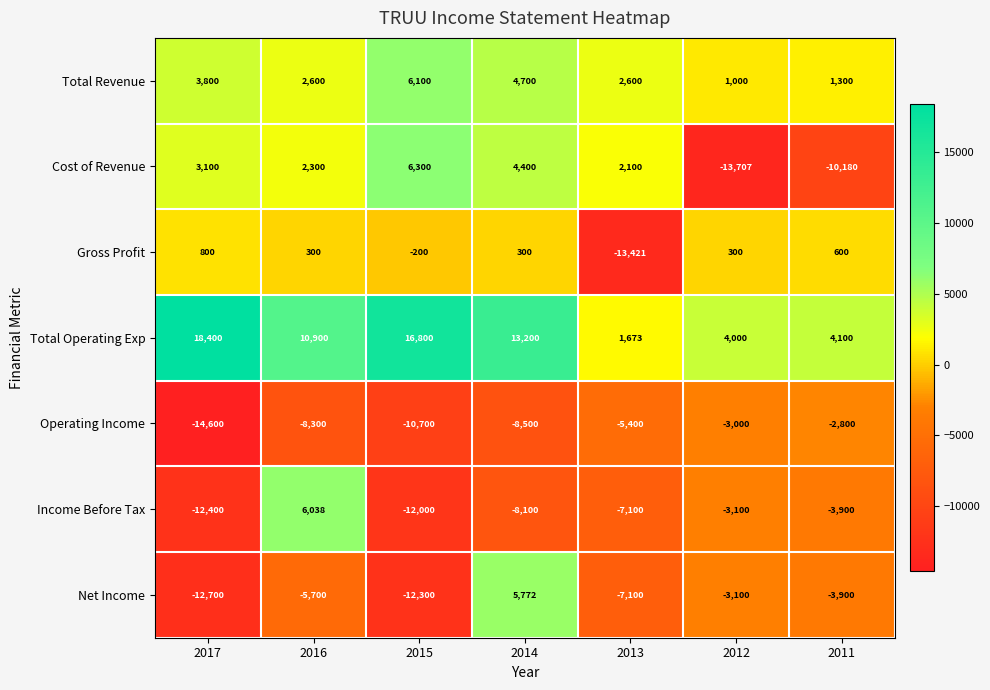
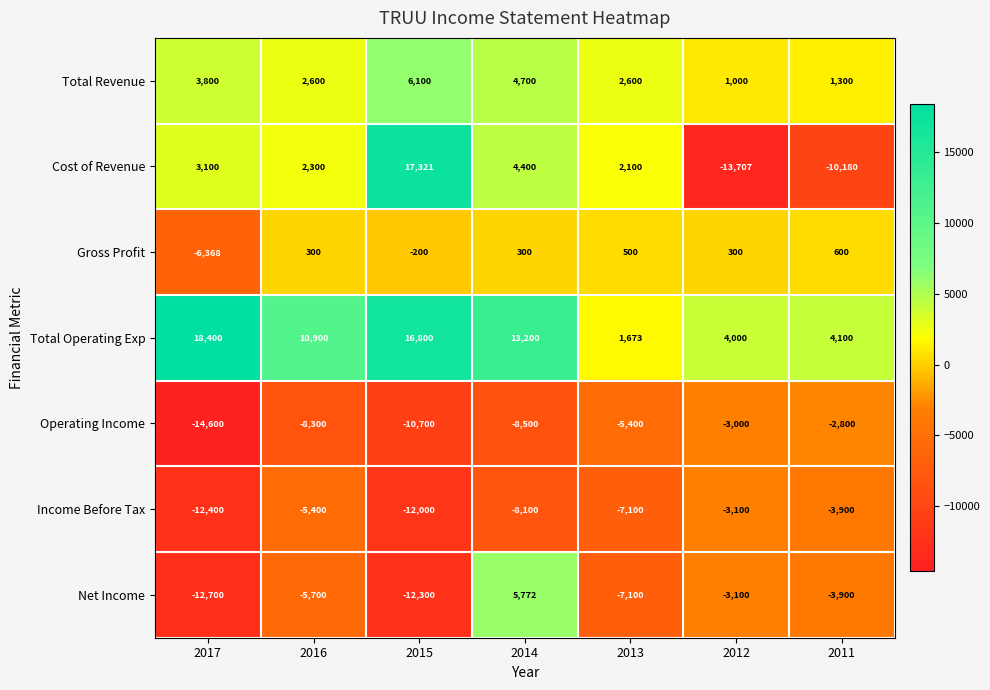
Cost of Revenue, 2015: 6,300 -> 17,321
Gross Profit, 2017: 800 -> -6,368
Gross Profit, 2013: -13,421 -> 500
Income Before Tax, 2016: 6,038 -> -5,400
